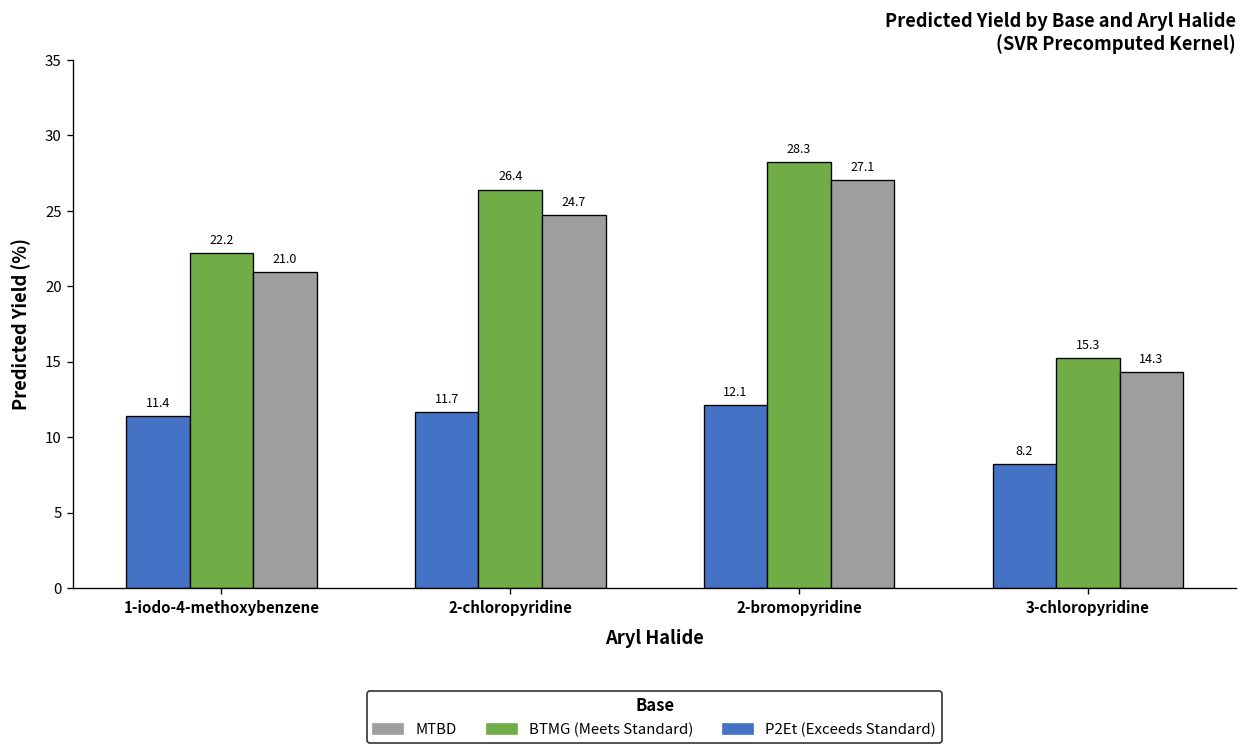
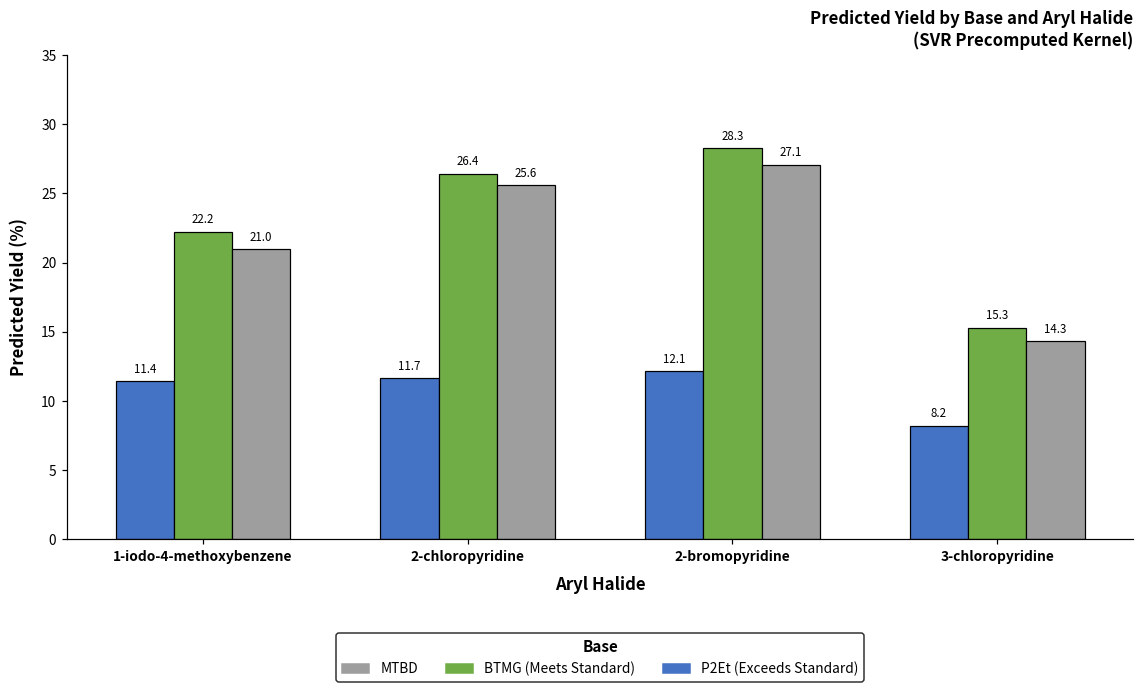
MTBD, 2-chloropyridine: 24.7 -> 25.6
